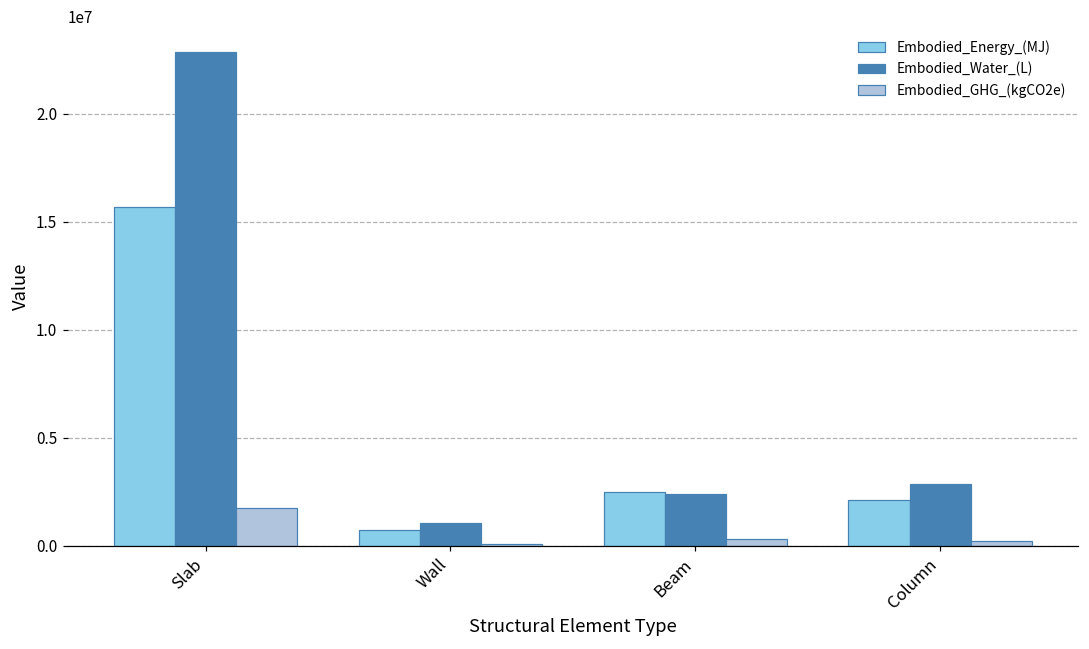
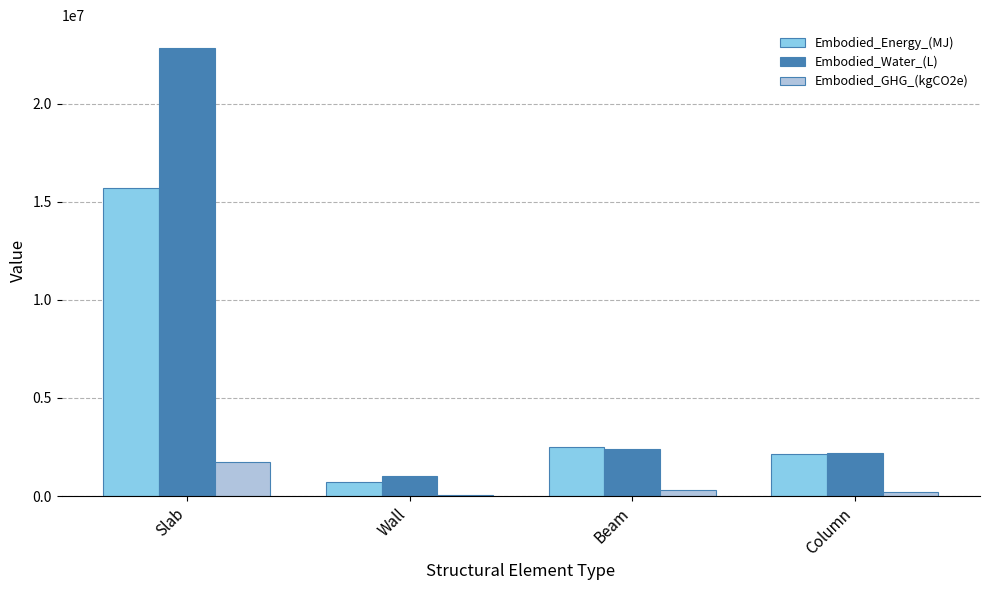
Embodied_Water_(L), Column: 2900000 -> 2200000
